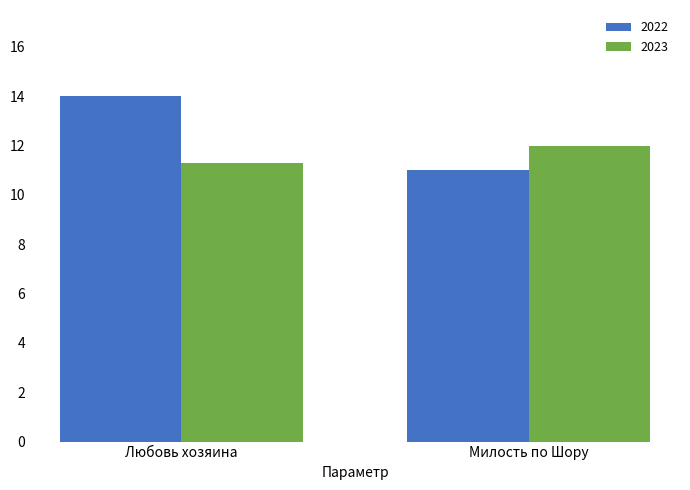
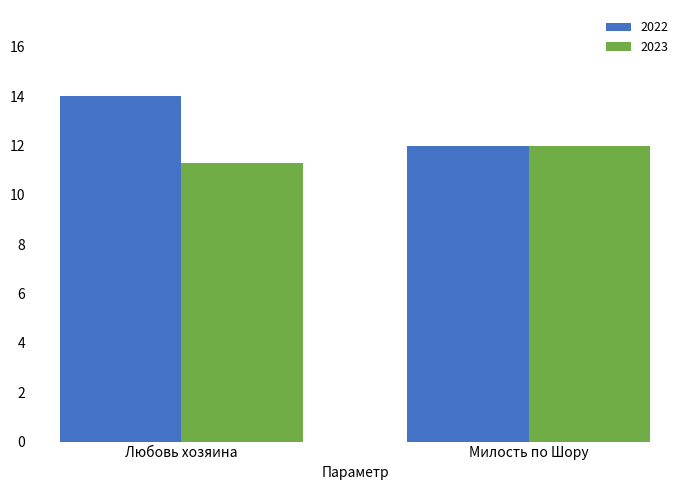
2022, Милость по Шору: 11 -> 12
